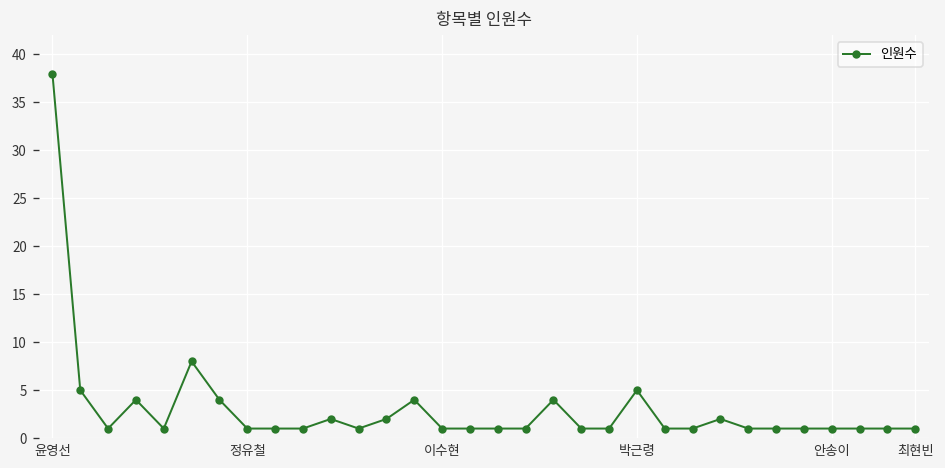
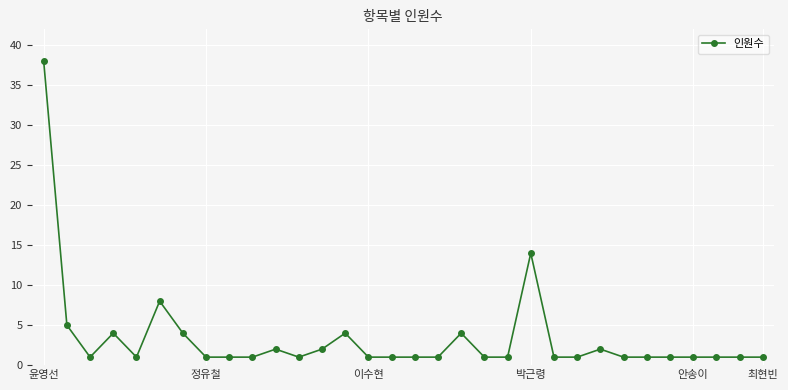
박근령: 5 -> 14
